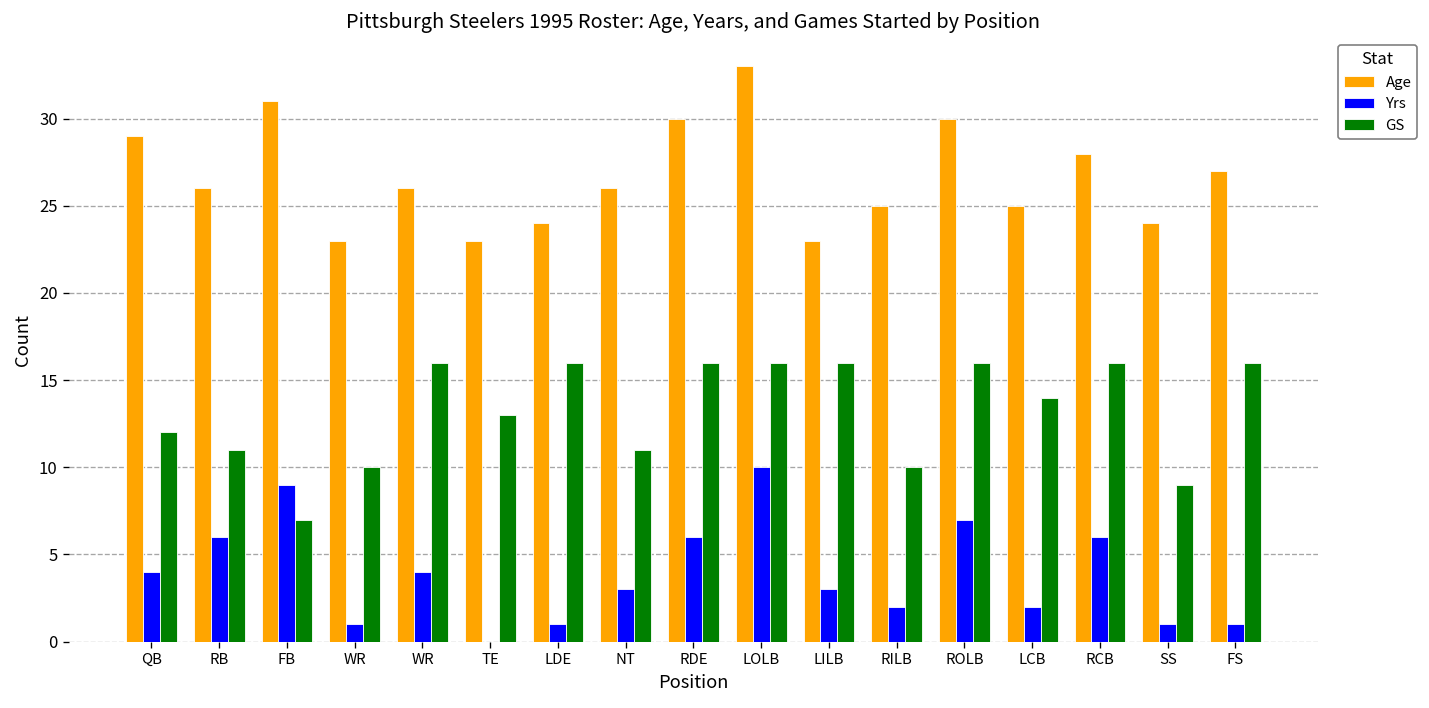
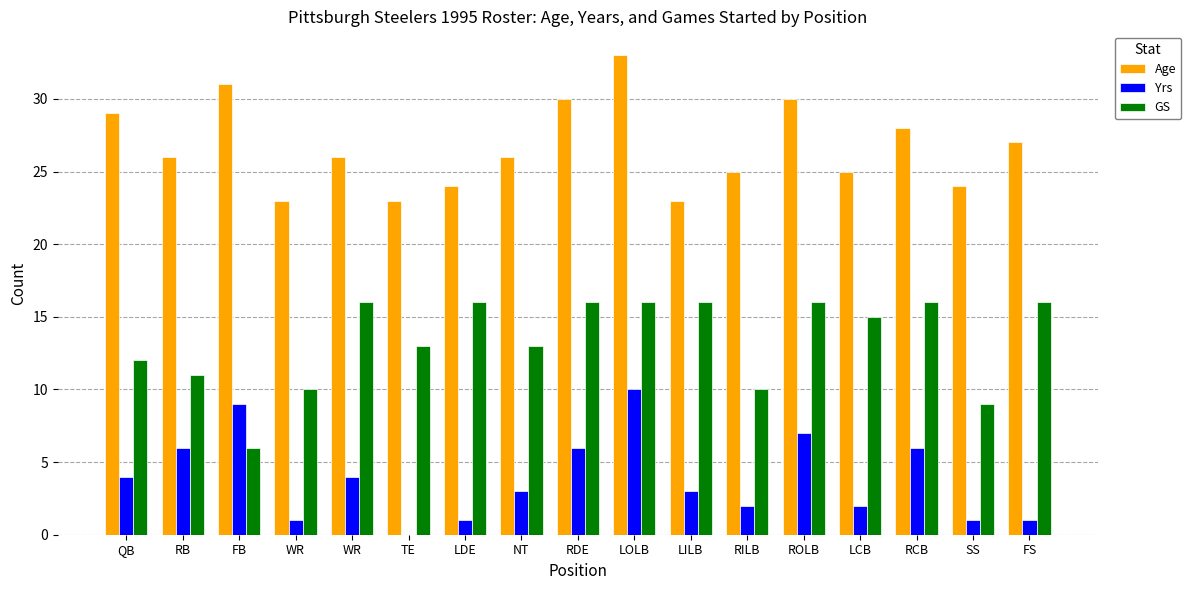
GS, FB: 7 -> 6
GS, NT: 11 -> 13
GS, LCB: 14 -> 15
